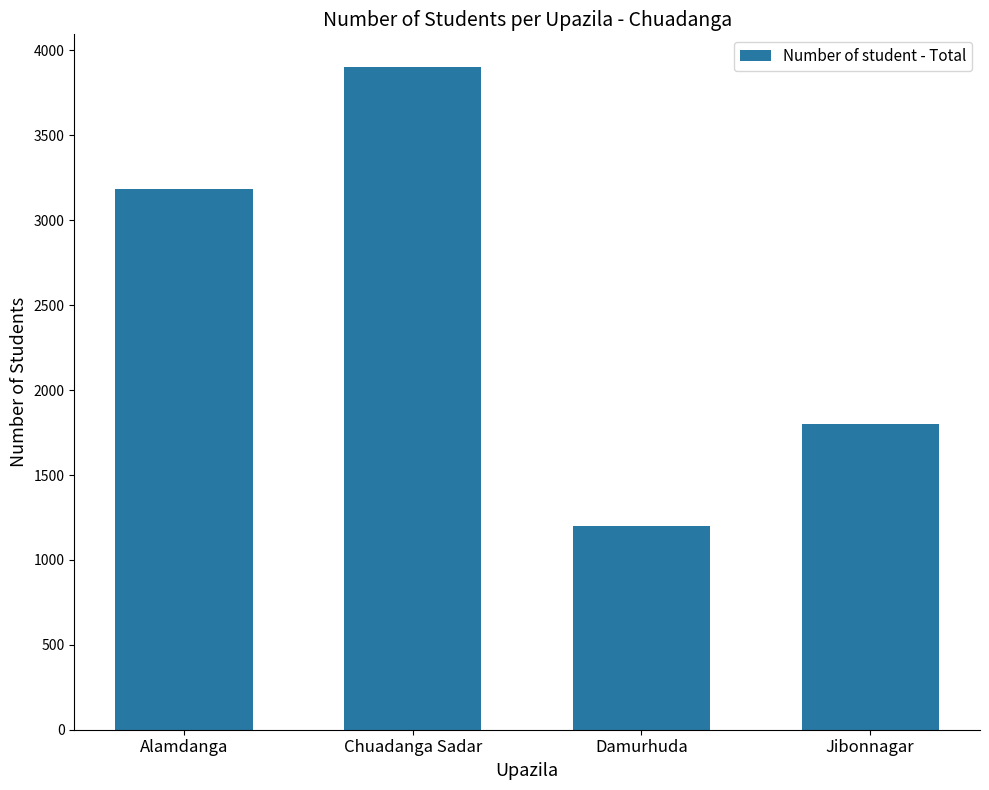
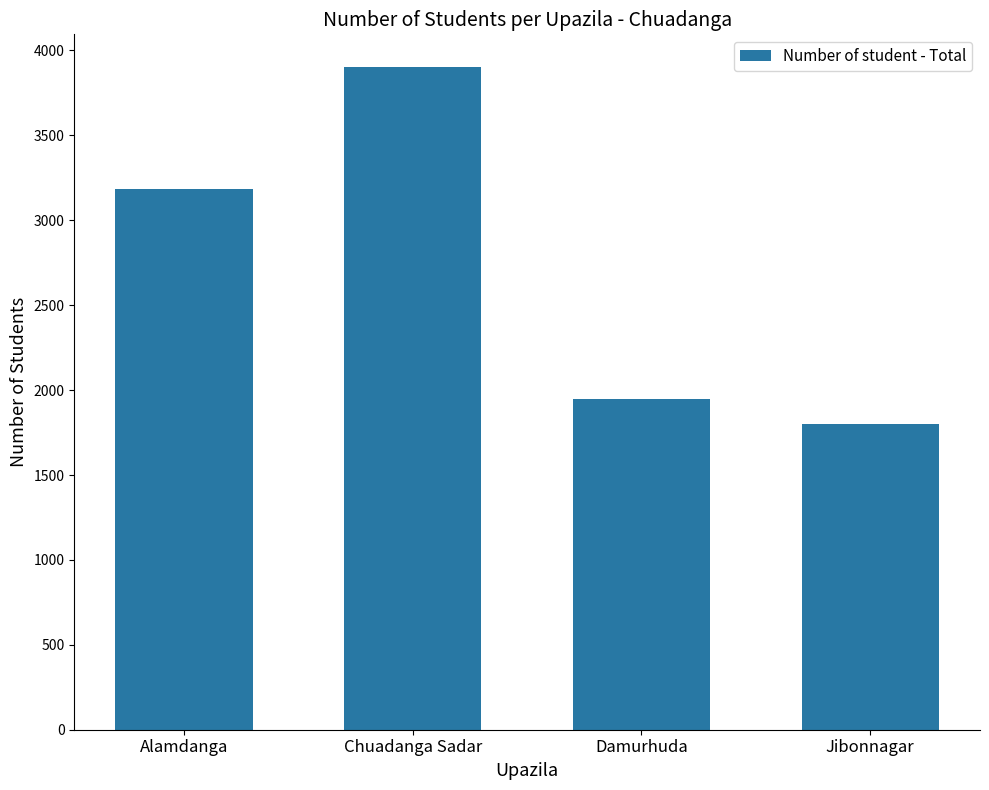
Damurhuda: 1200 -> 1950
